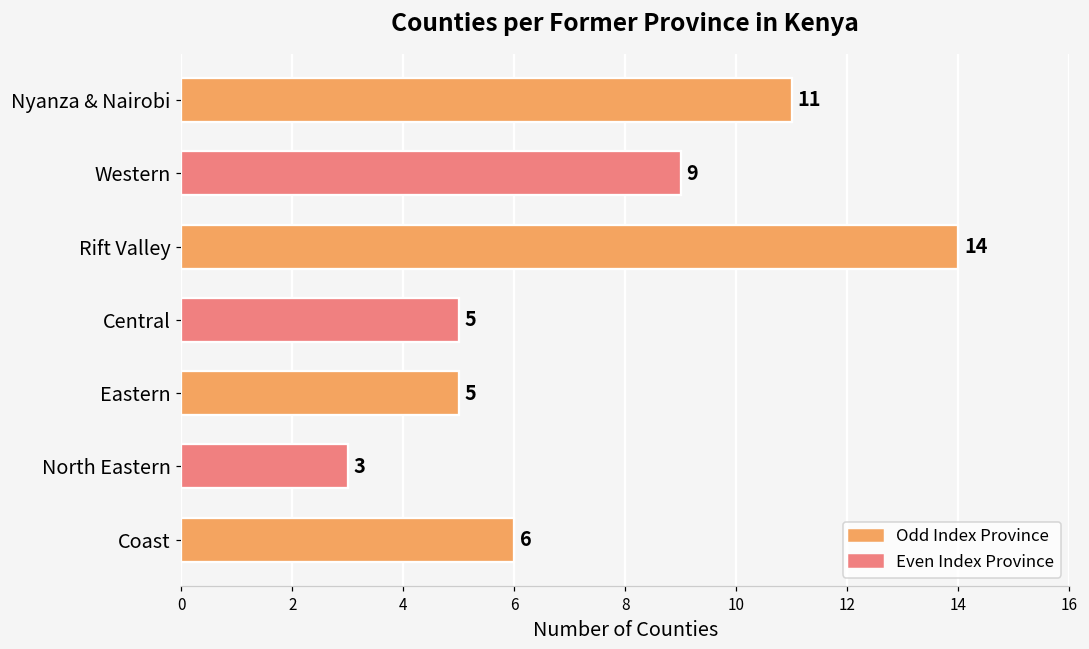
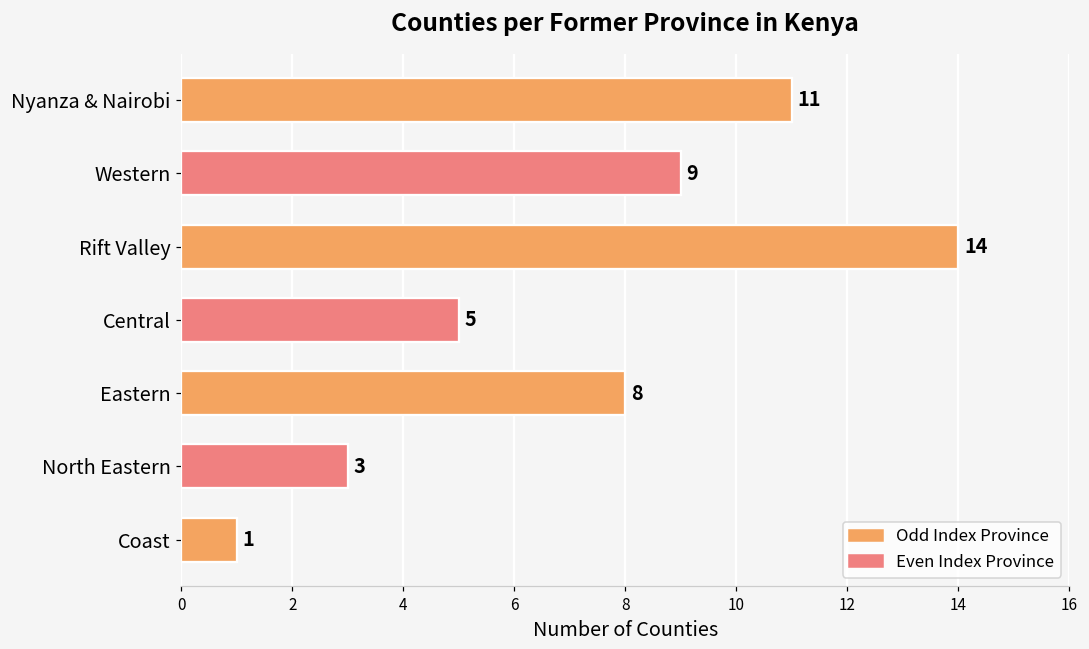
Eastern: 5 -> 8
Coast: 6 -> 1
